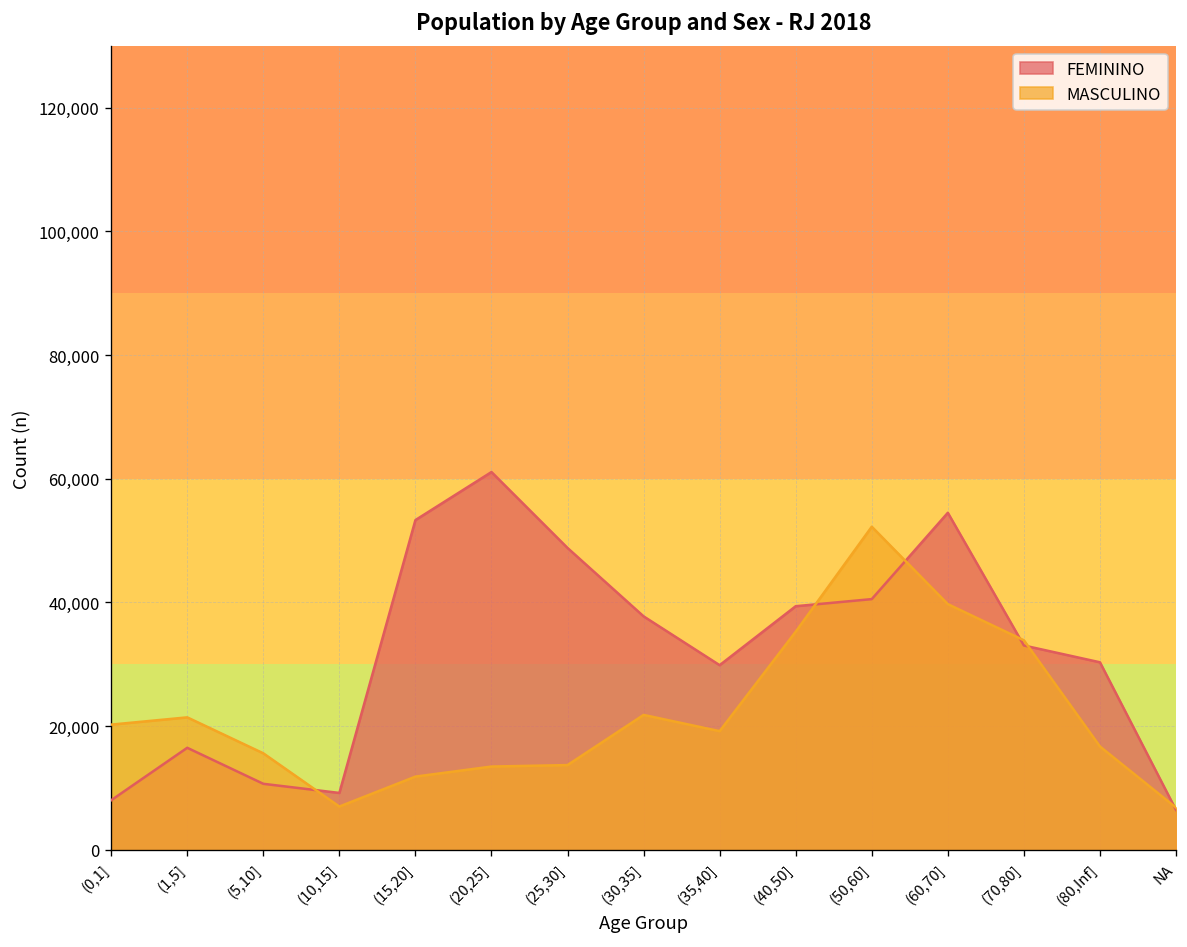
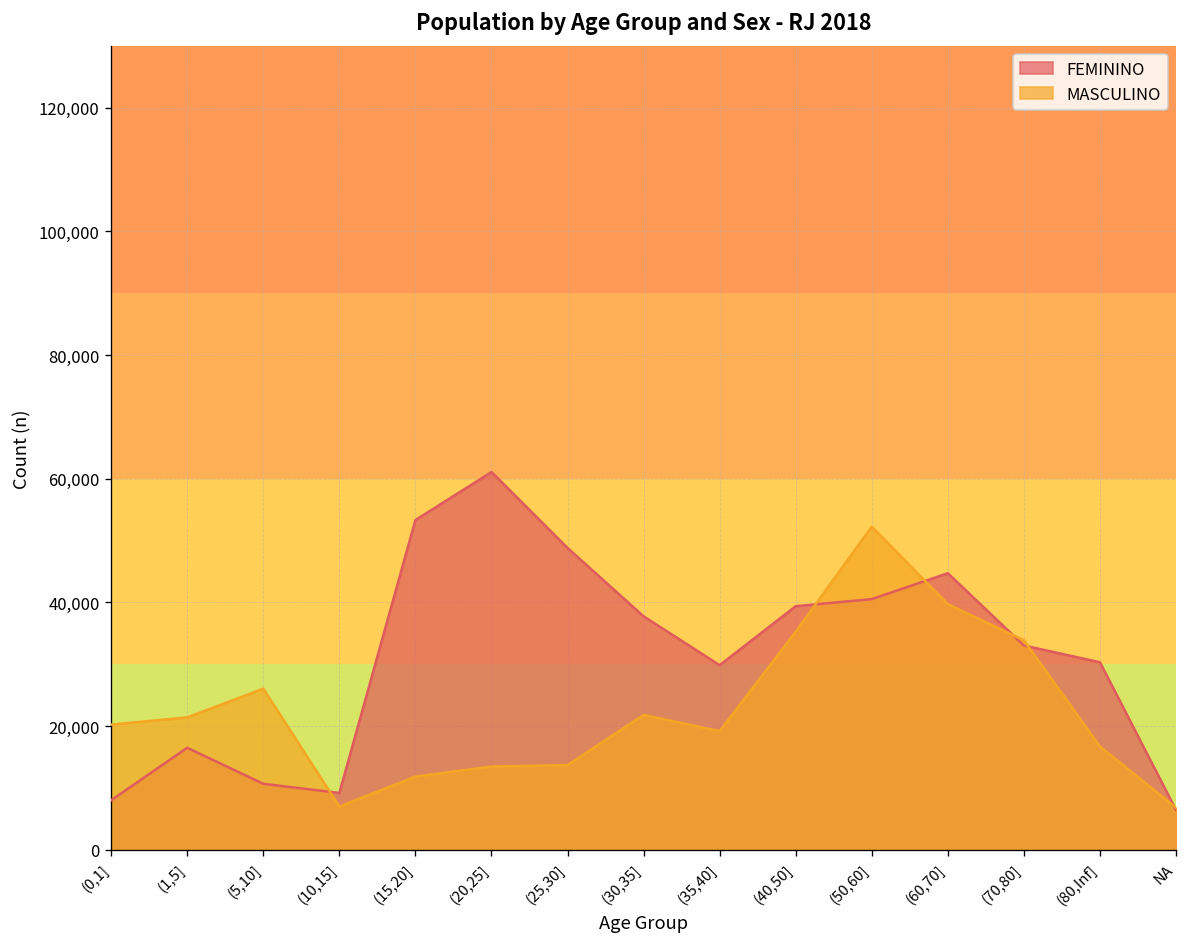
MASCULINO, (5,10]: 16,000 -> 26,000
FEMININO, (60,70]: 54,000 -> 45,000
